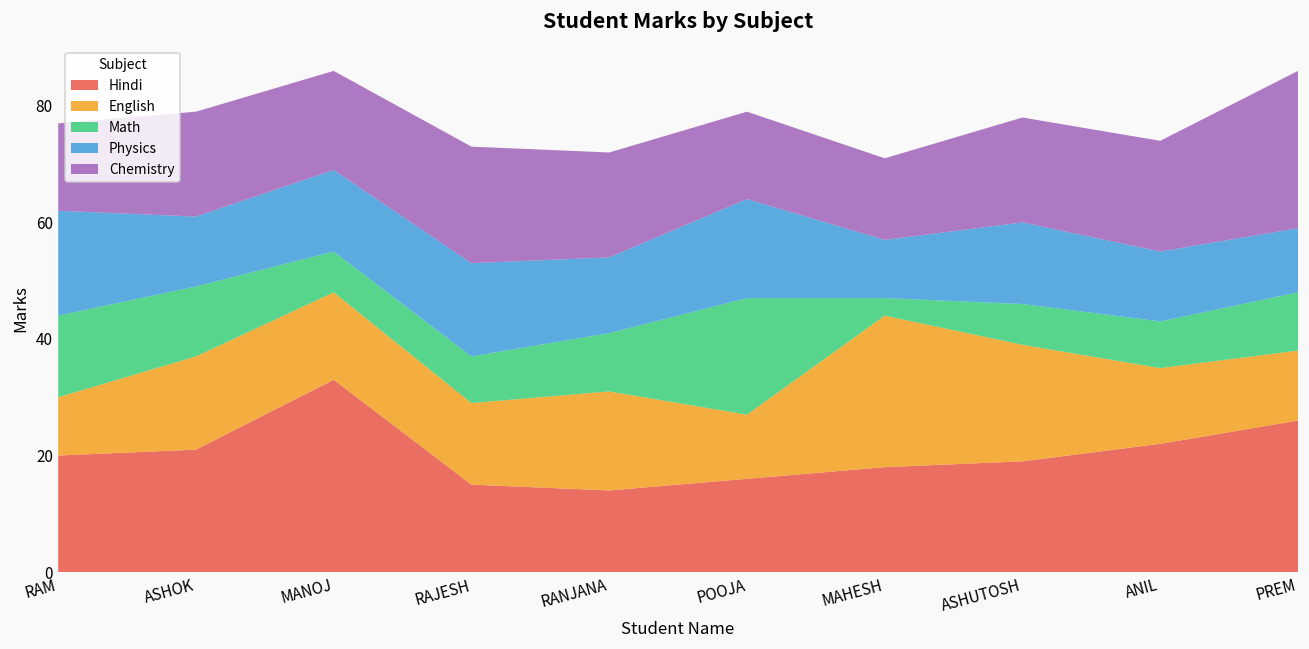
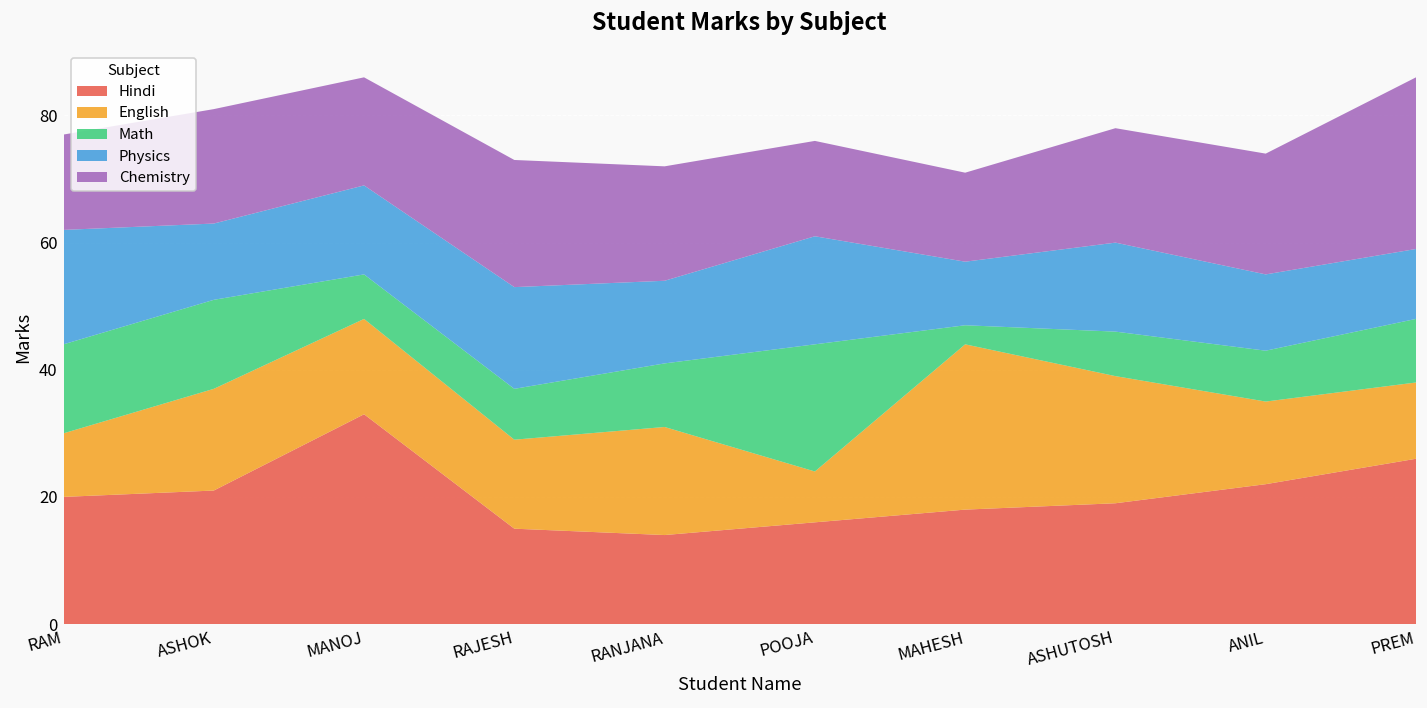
Math, ASHOK: 12 -> 14
English, POOJA: 11 -> 8
